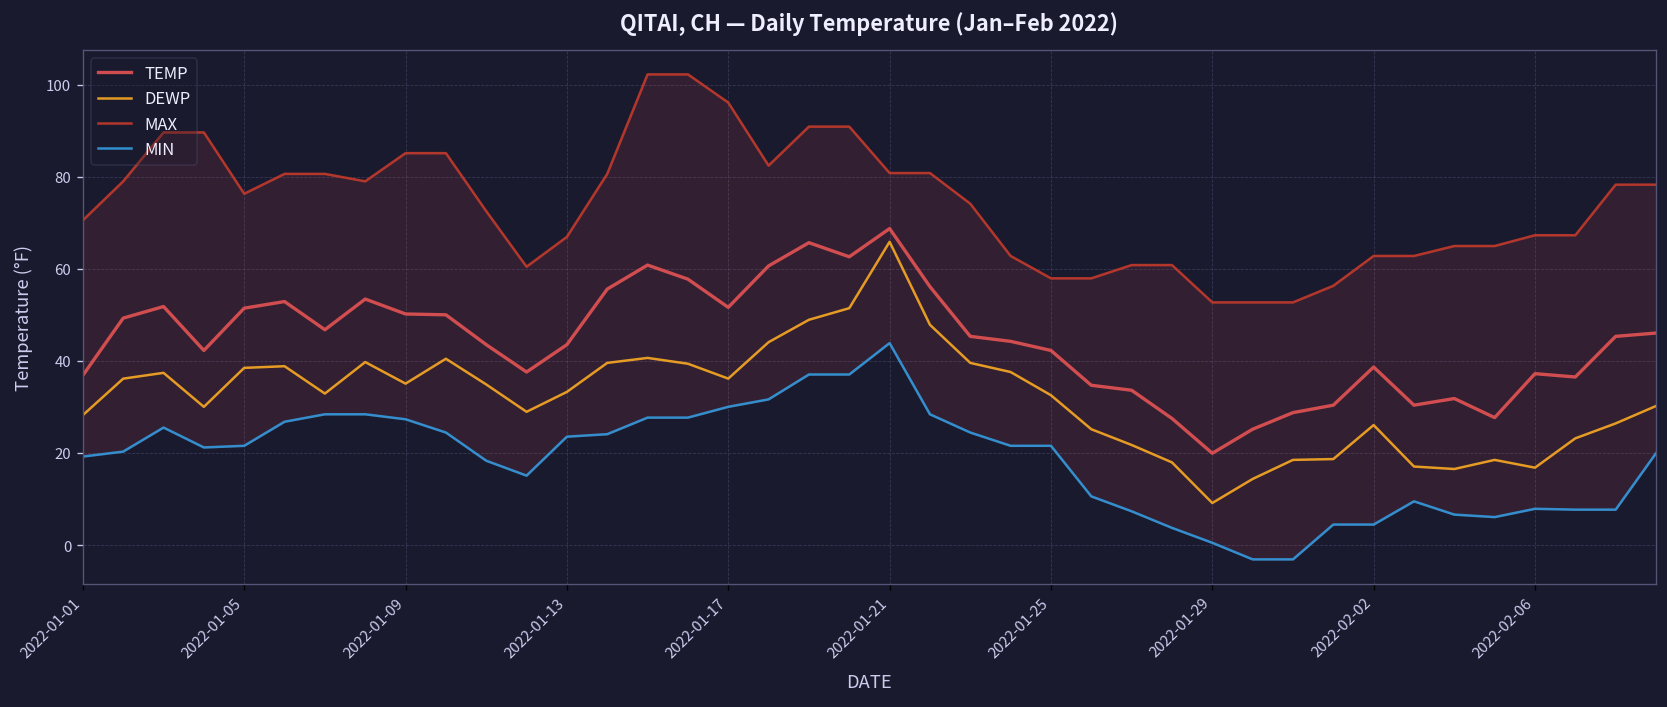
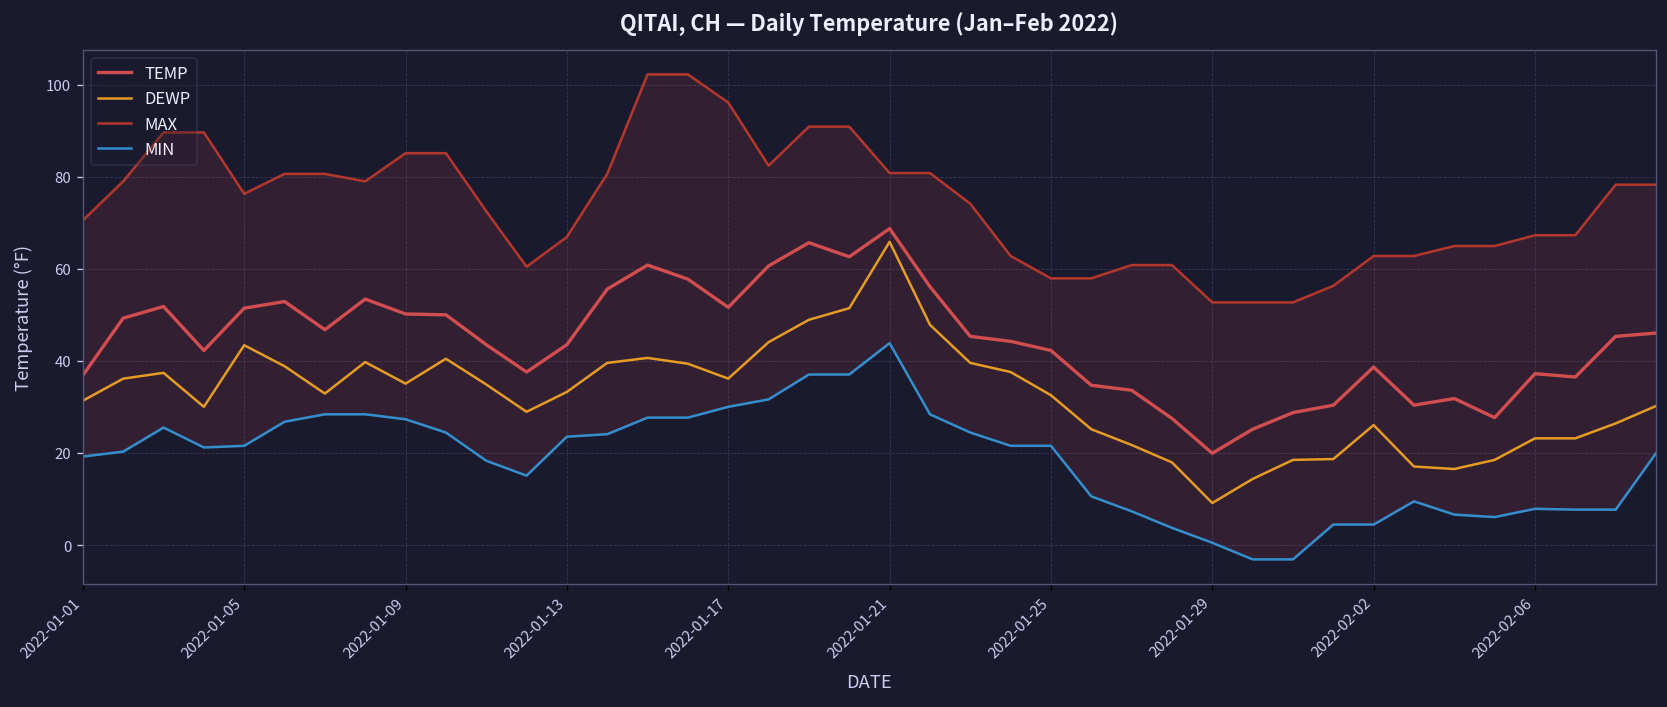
DEWP, 2022-01-01: 28 -> 31
DEWP, 2022-01-05: 38 -> 43
DEWP, 2022-02-06: 17 -> 23
